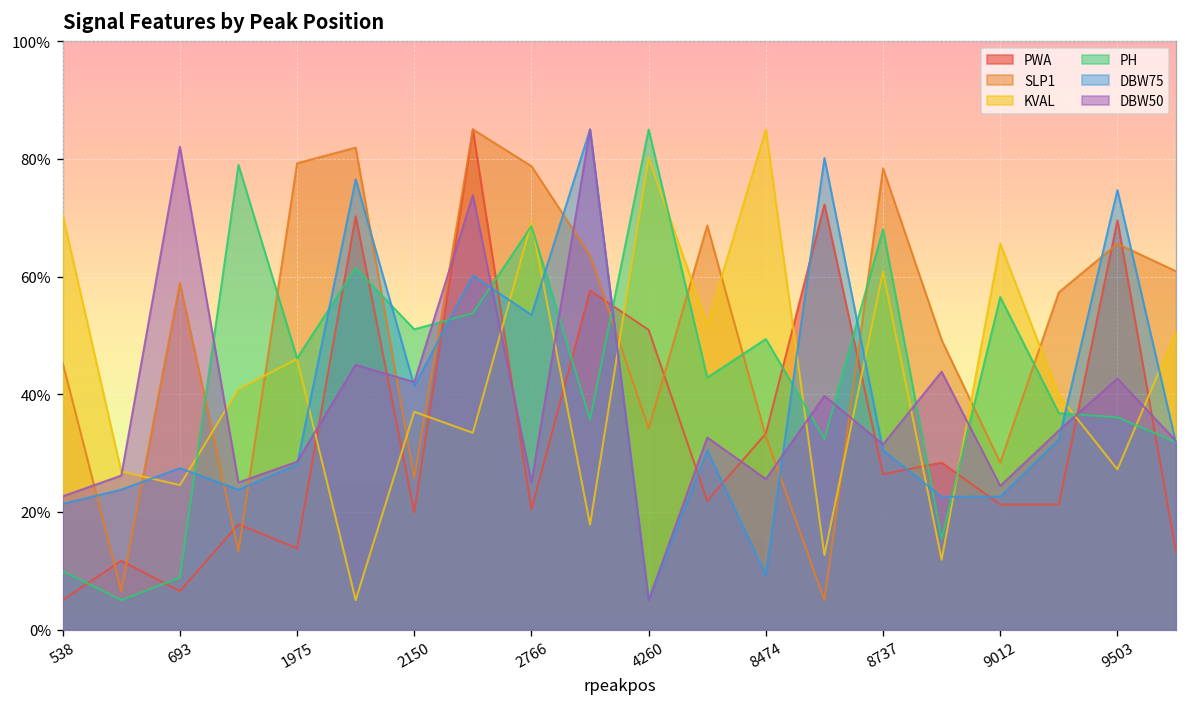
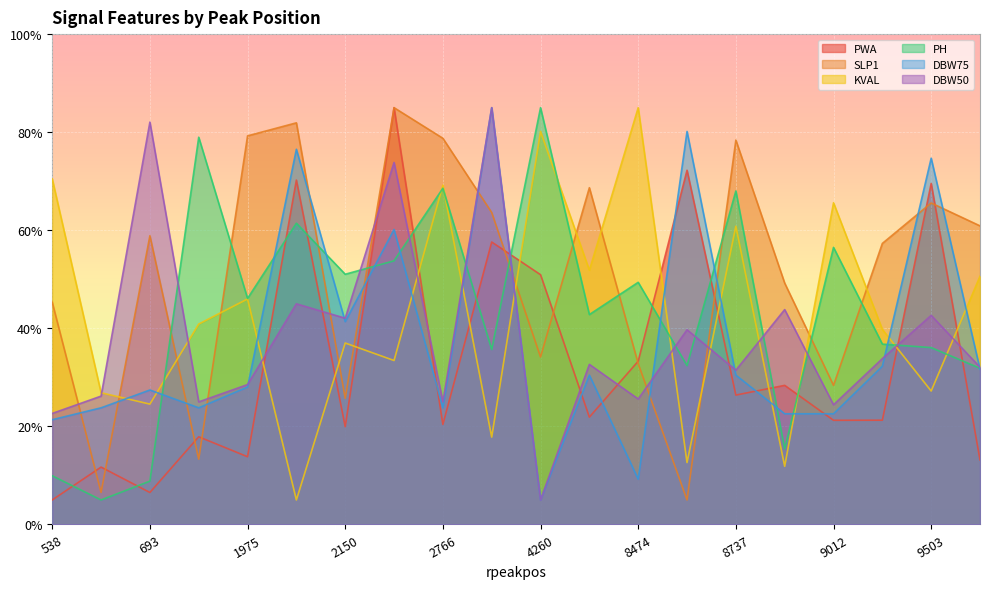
DBW75, 2766: 53% -> 24%
